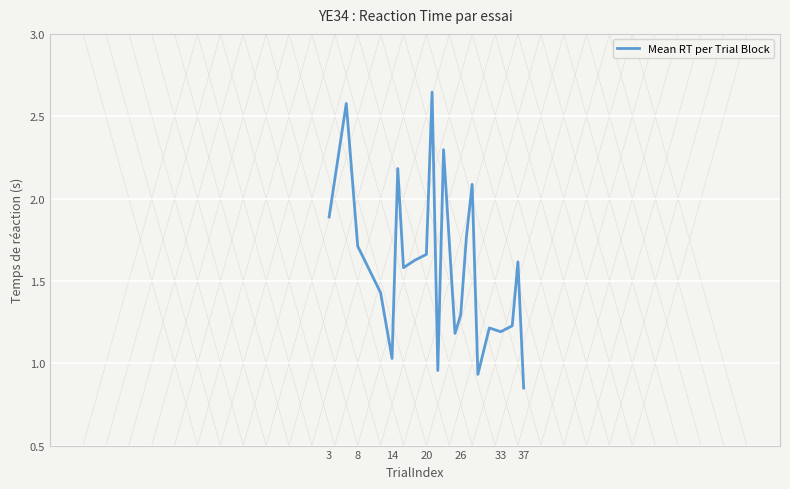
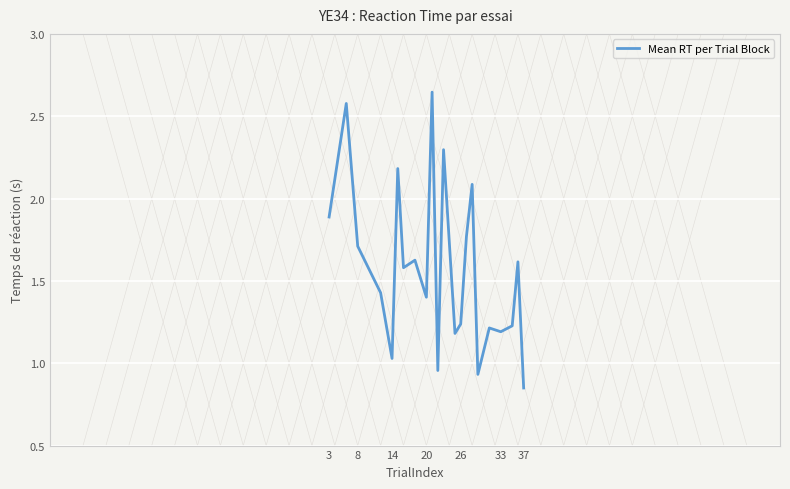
Mean RT per Trial Block, 20: 1.66 -> 1.40
Mean RT per Trial Block, 26: 1.29 -> 1.24
